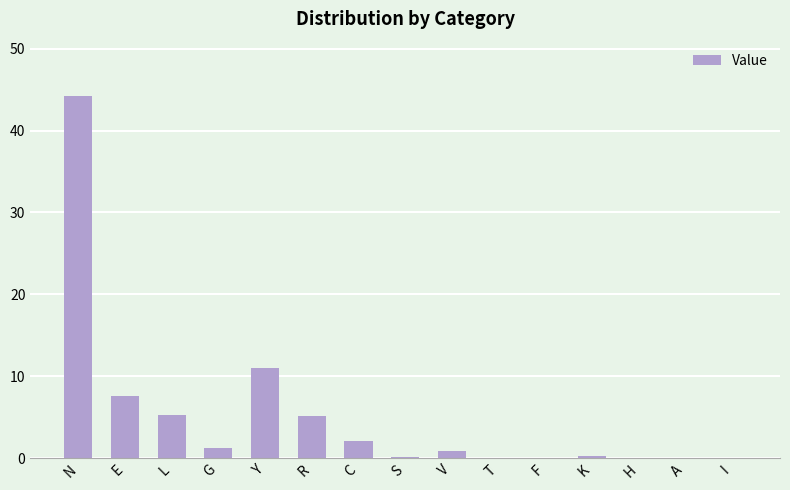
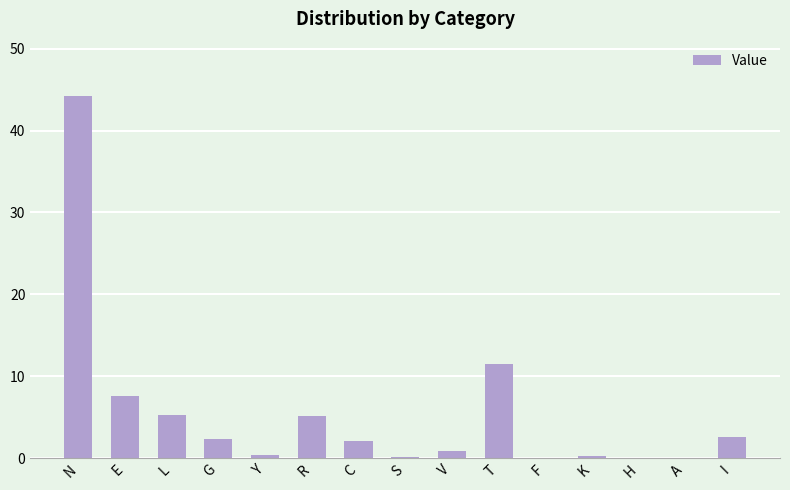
G: 1 -> 2
Y: 11 -> 0
T: 0 -> 11
I: 0 -> 3
